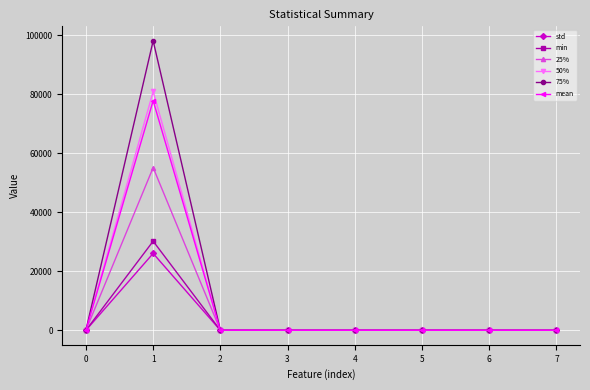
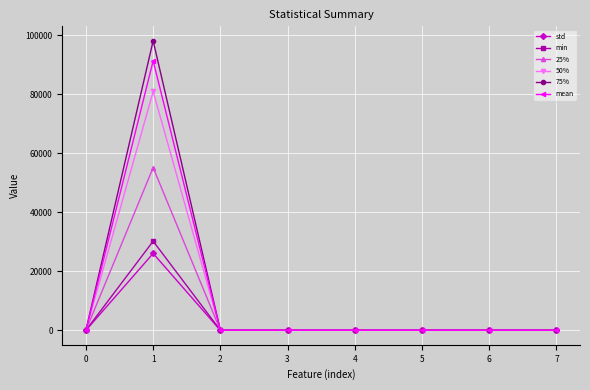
mean, 1: 78000 -> 91000
